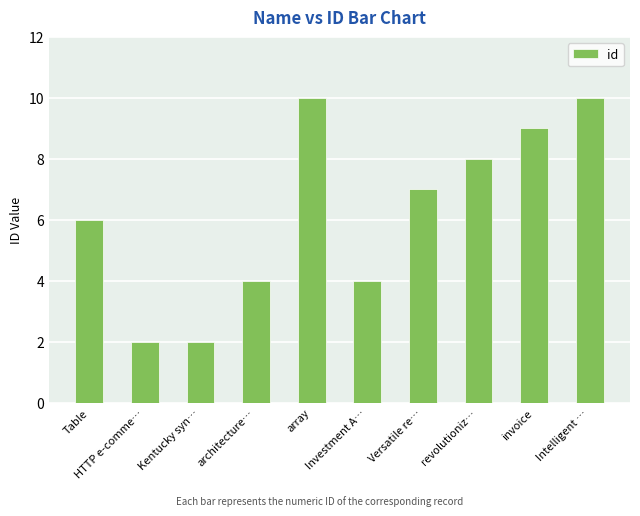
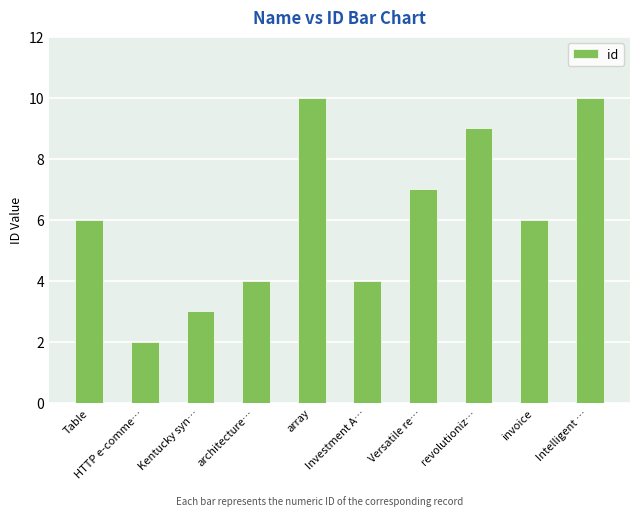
Kentucky syn…: 2 -> 3
revolutioniz…: 8 -> 9
invoice: 9 -> 6
